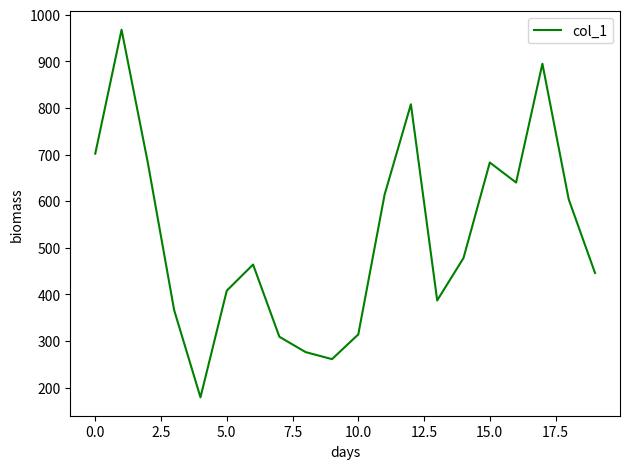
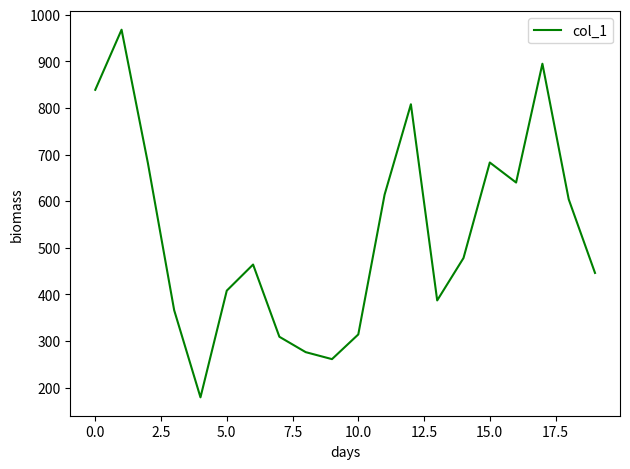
0.0: 700 -> 840
